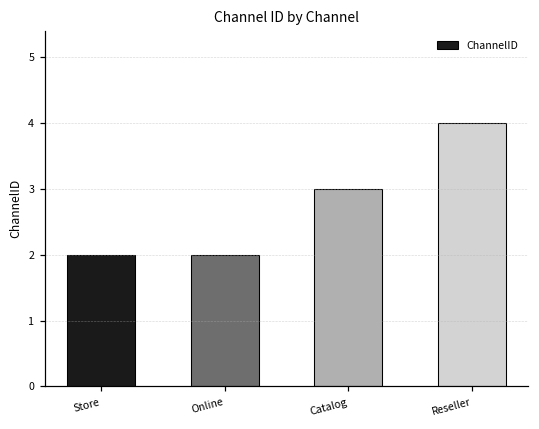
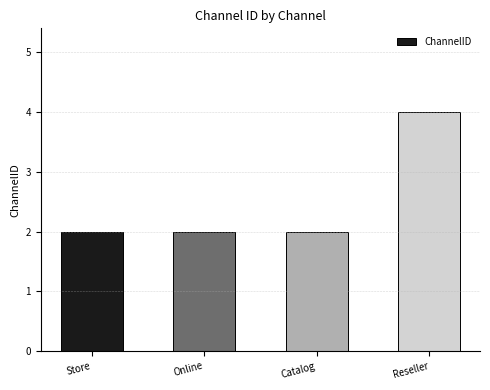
Catalog: 3 -> 2
